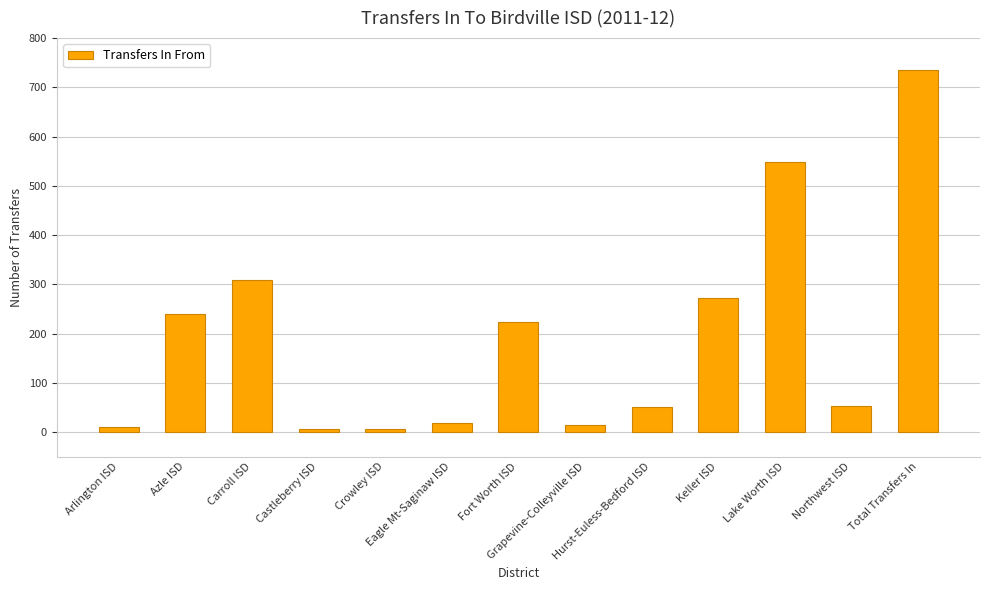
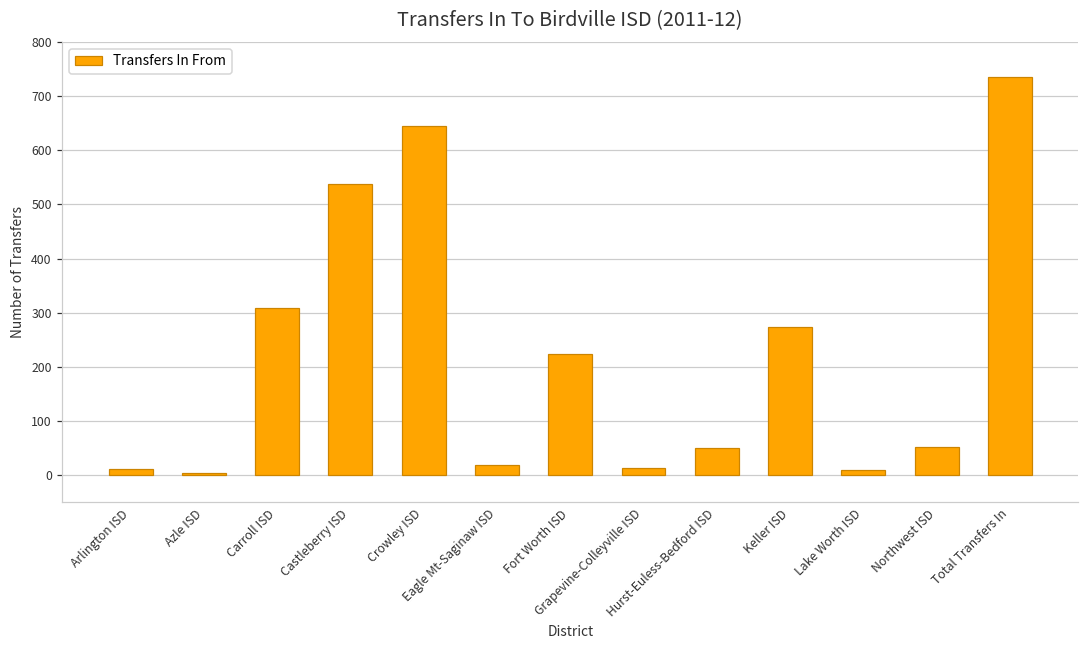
Azle ISD: 240 -> 10
Castleberry ISD: 10 -> 540
Crowley ISD: 10 -> 650
Lake Worth ISD: 550 -> 10
